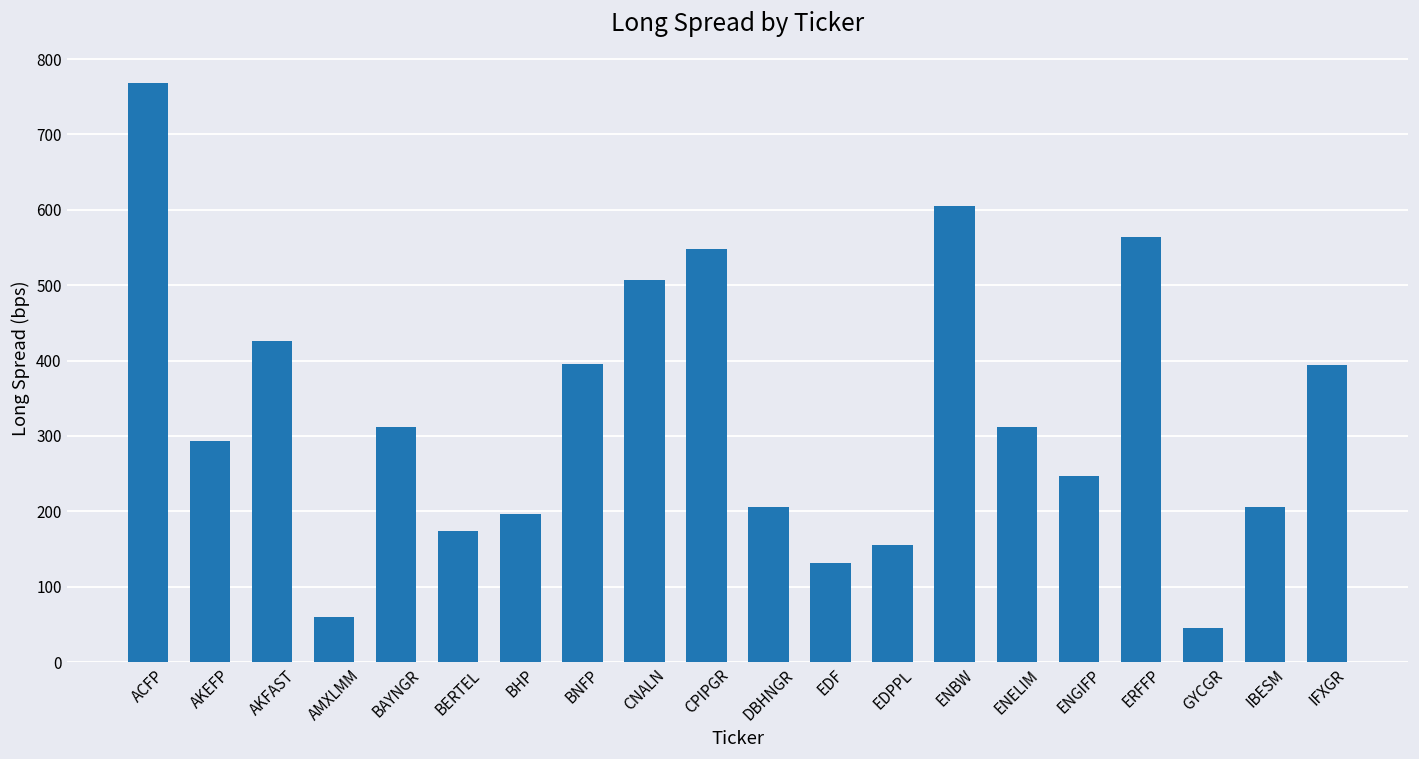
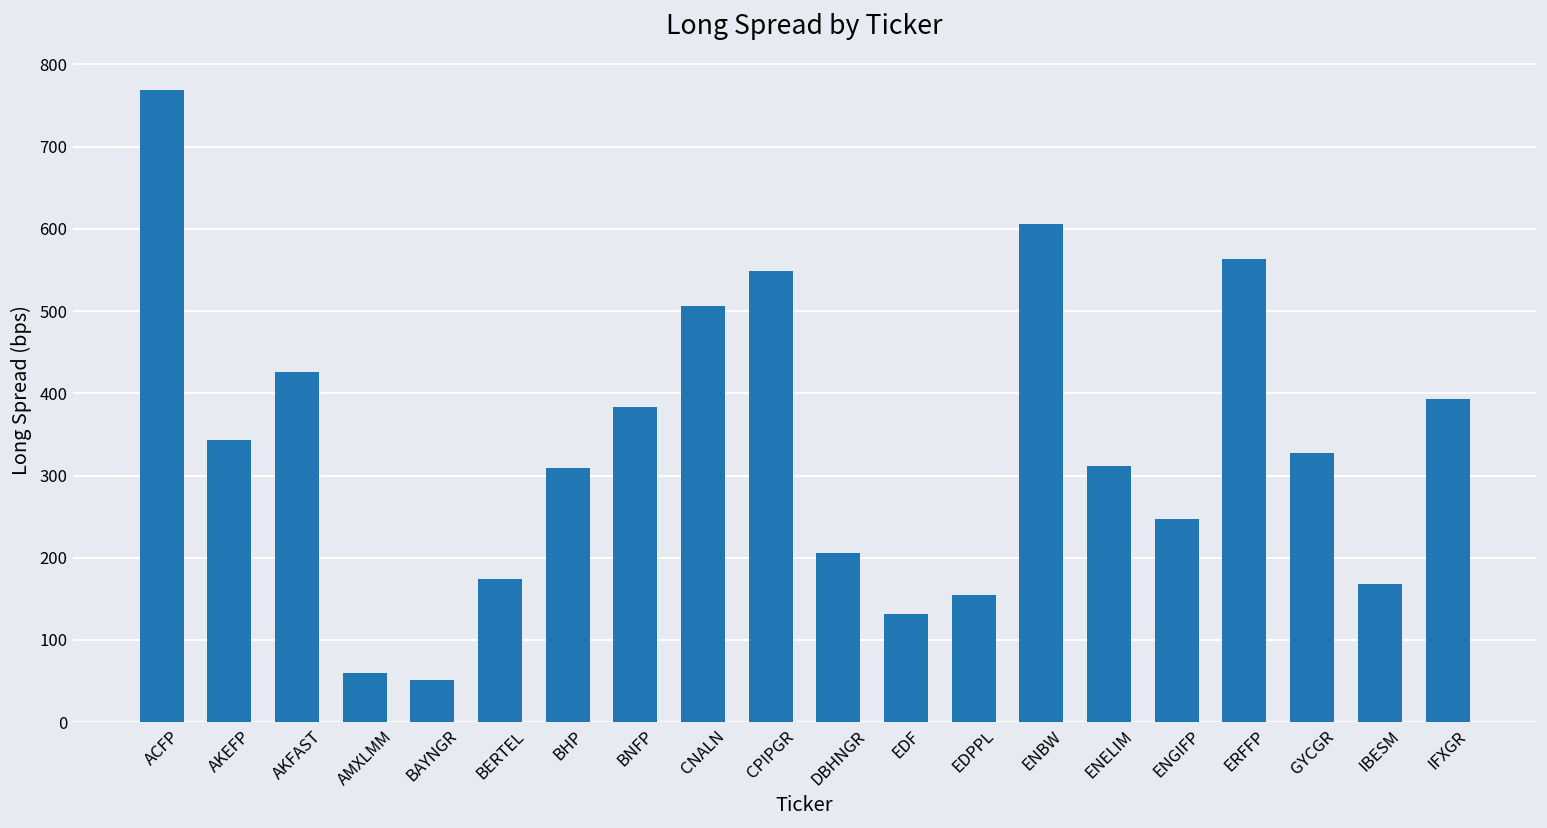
AKEFP: 290 -> 340
BAYNGR: 310 -> 50
BHP: 200 -> 310
BNFP: 390 -> 380
GYCGR: 50 -> 330
IBESM: 210 -> 170
